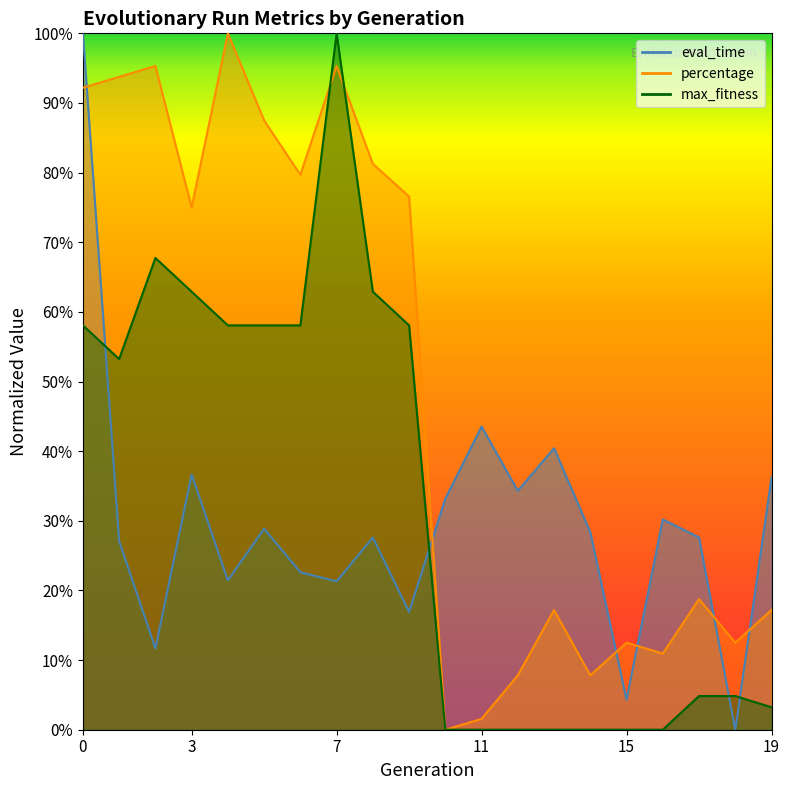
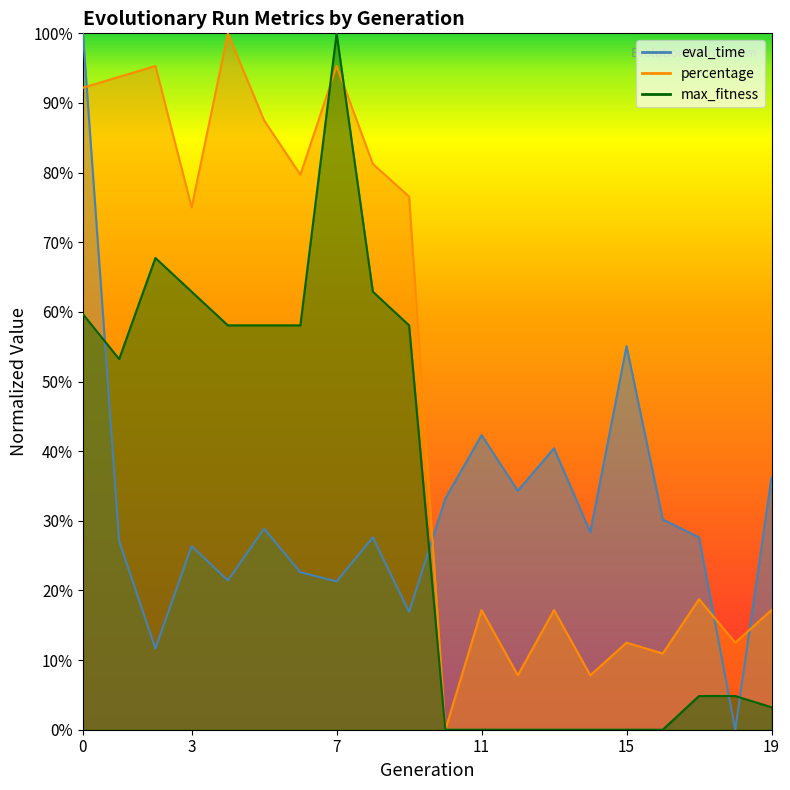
max_fitness, 0: 58% -> 60%
eval_time, 3: 37% -> 26%
eval_time, 11: 44% -> 42%
percentage, 11: 2% -> 17%
eval_time, 15: 4% -> 55%
